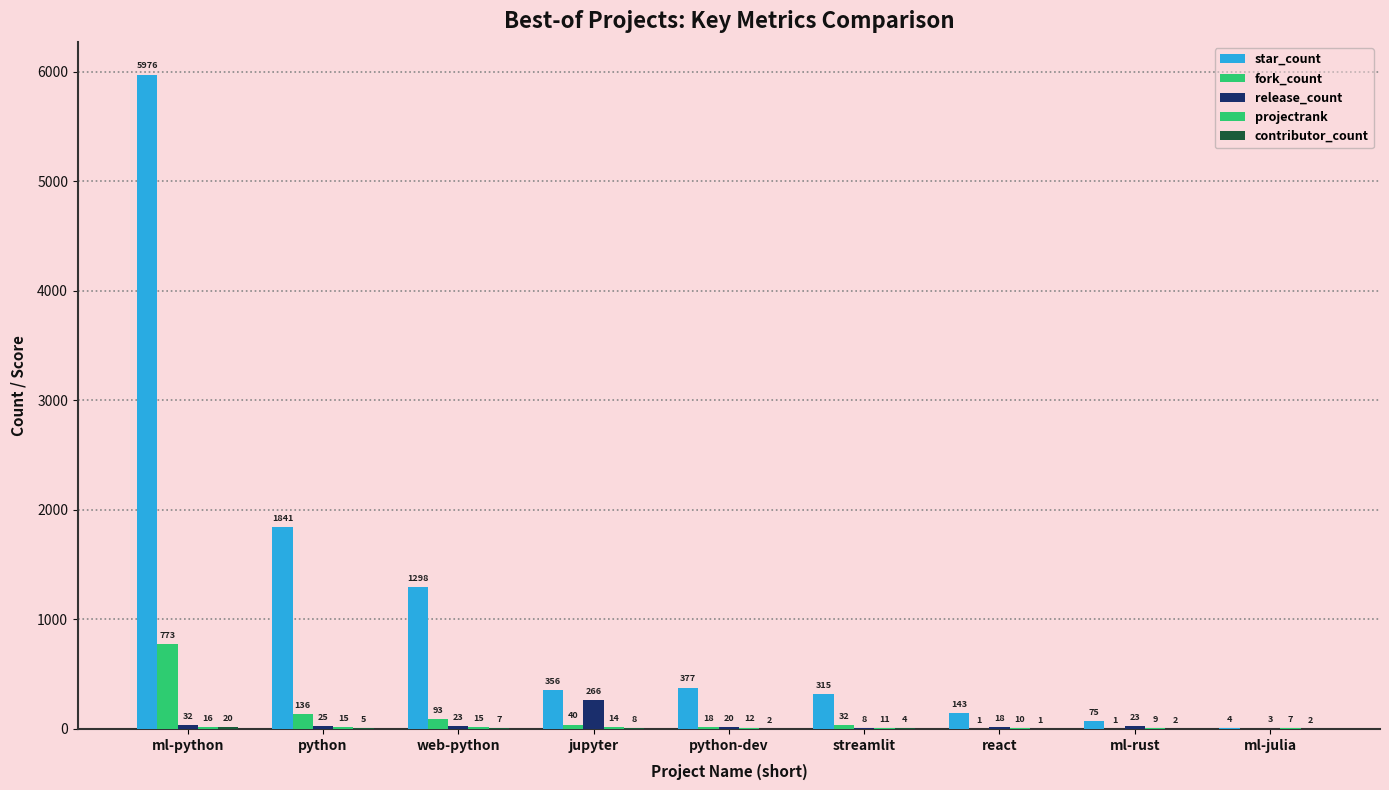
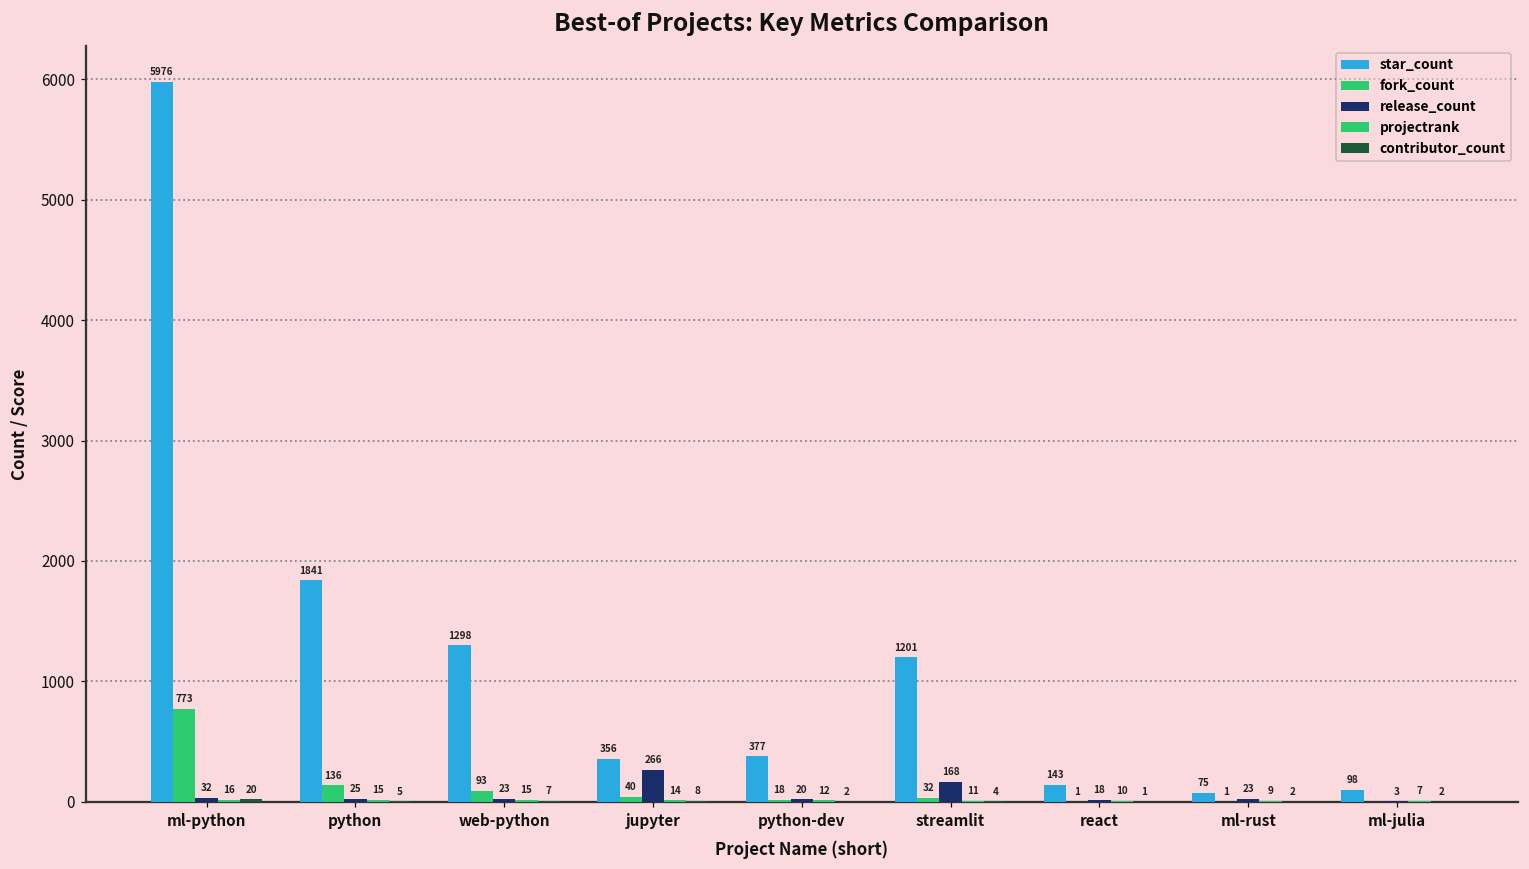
star_count, streamlit: 315 -> 1201
release_count, streamlit: 8 -> 168
star_count, ml-julia: 4 -> 98
